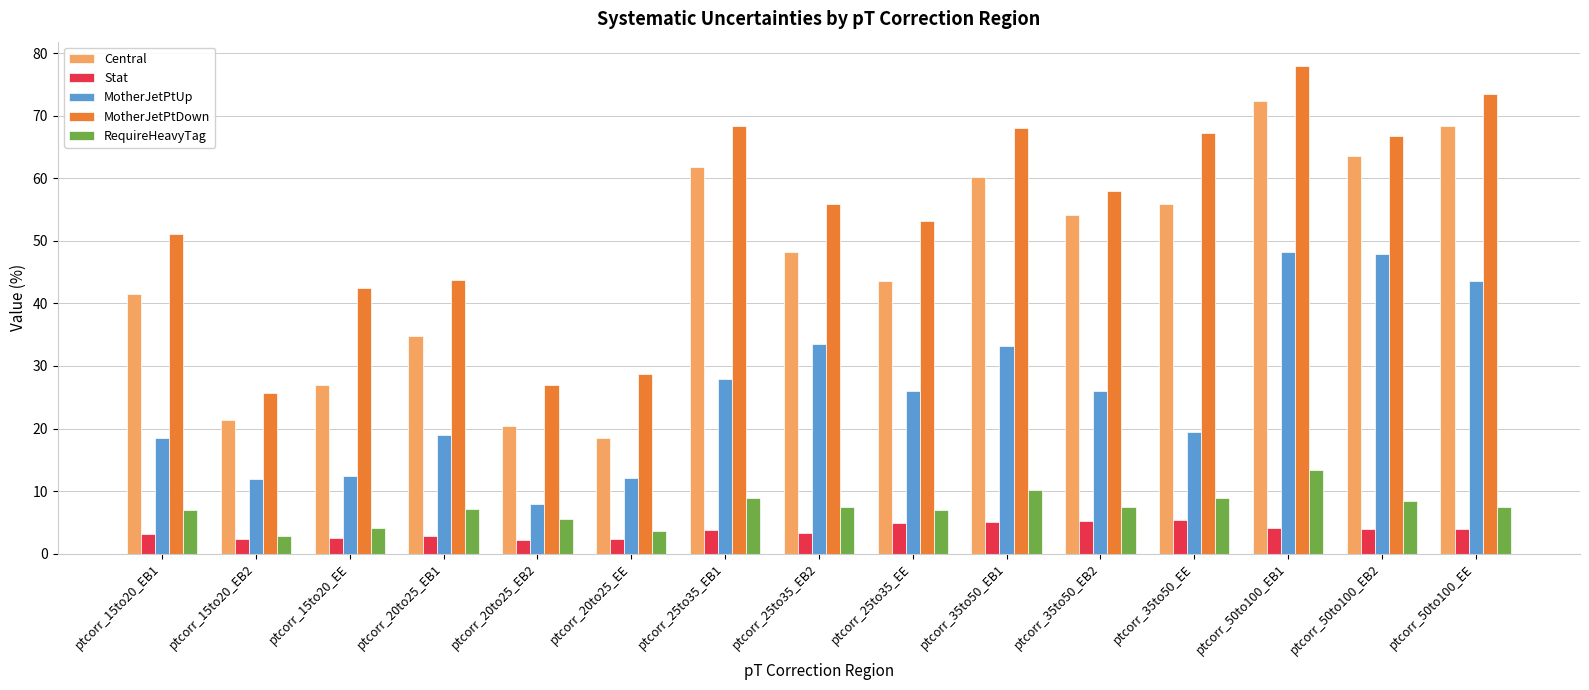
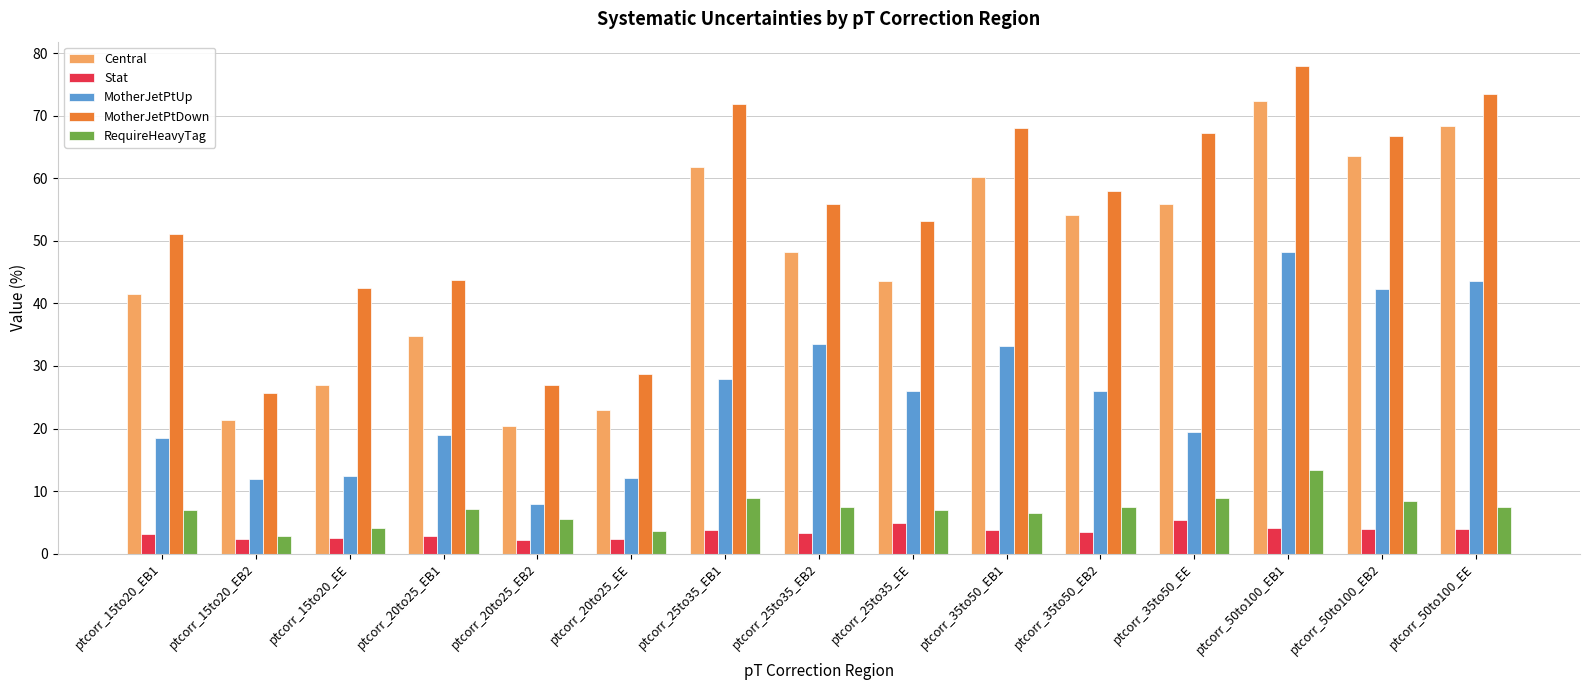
Central, ptcorr_20to25_EE: 18 -> 23
MotherJetPtDown, ptcorr_25to35_EB1: 68 -> 72
Stat, ptcorr_35to50_EB1: 5 -> 4
RequireHeavyTag, ptcorr_35to50_EB1: 10 -> 6
Stat, ptcorr_35to50_EB2: 5 -> 4
MotherJetPtUp, ptcorr_50to100_EB2: 48 -> 42
